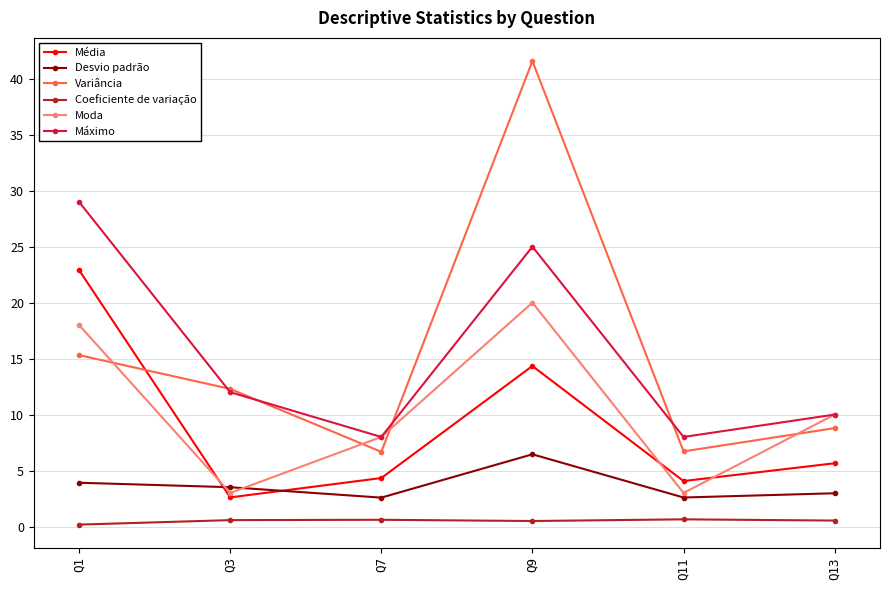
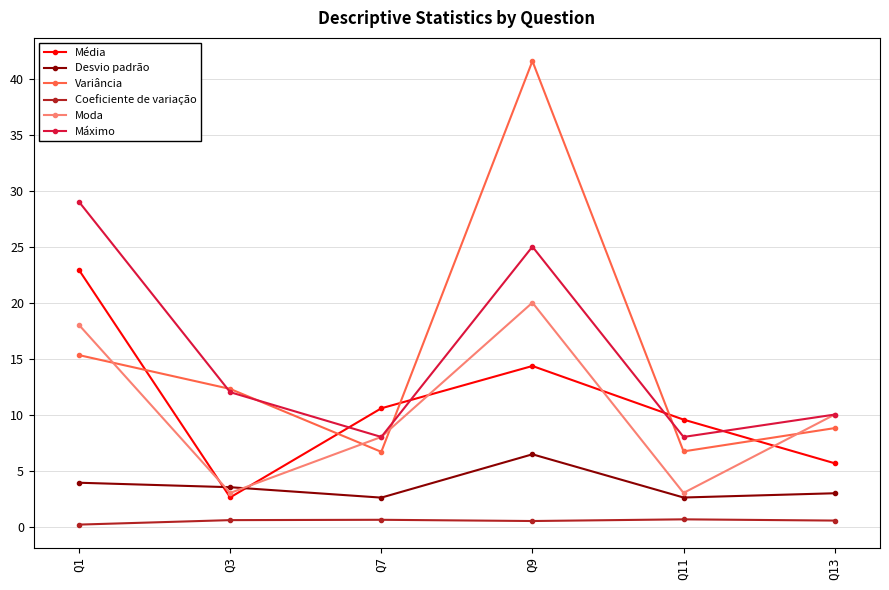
Média, Q7: 4.3 -> 10.6
Média, Q11: 4.1 -> 9.6
